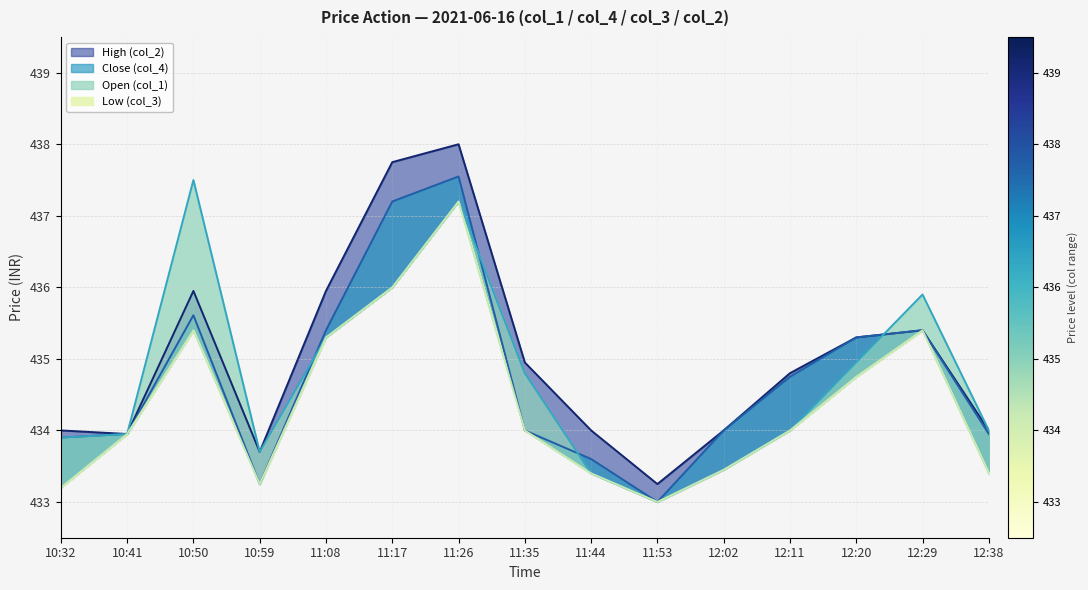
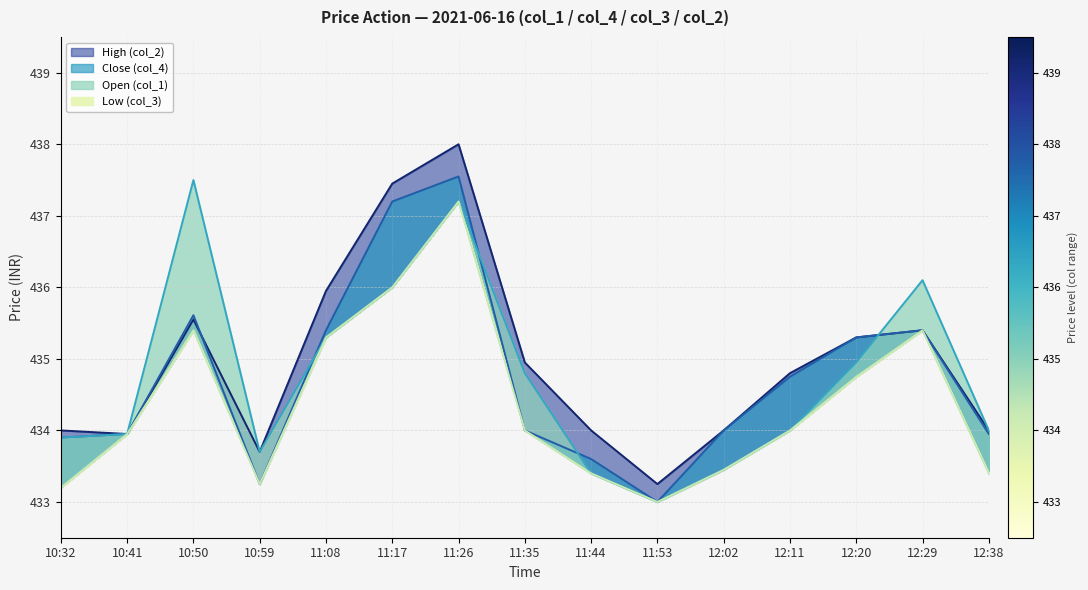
High (col_2), 10:50: 436.0 -> 435.6
High (col_2), 11:17: 437.8 -> 437.5
Open (col_1), 12:29: 435.9 -> 436.1
